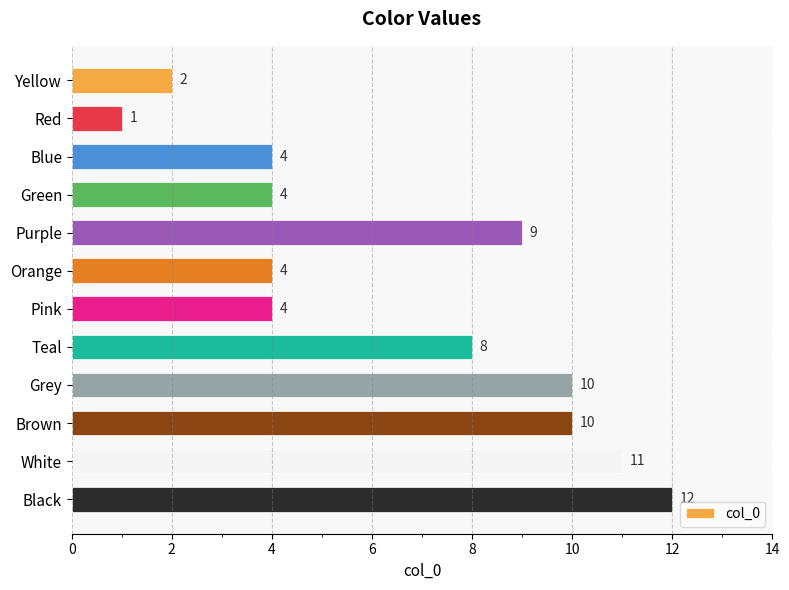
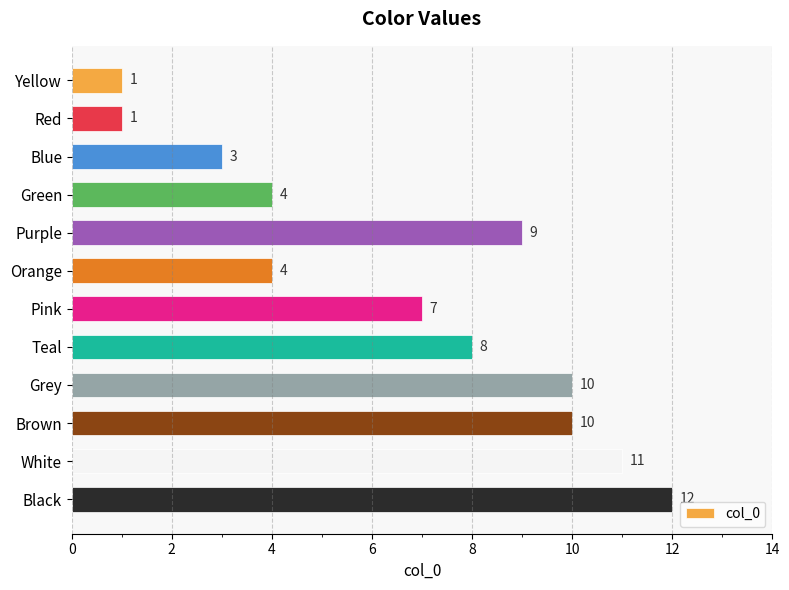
Yellow: 2 -> 1
Blue: 4 -> 3
Pink: 4 -> 7
